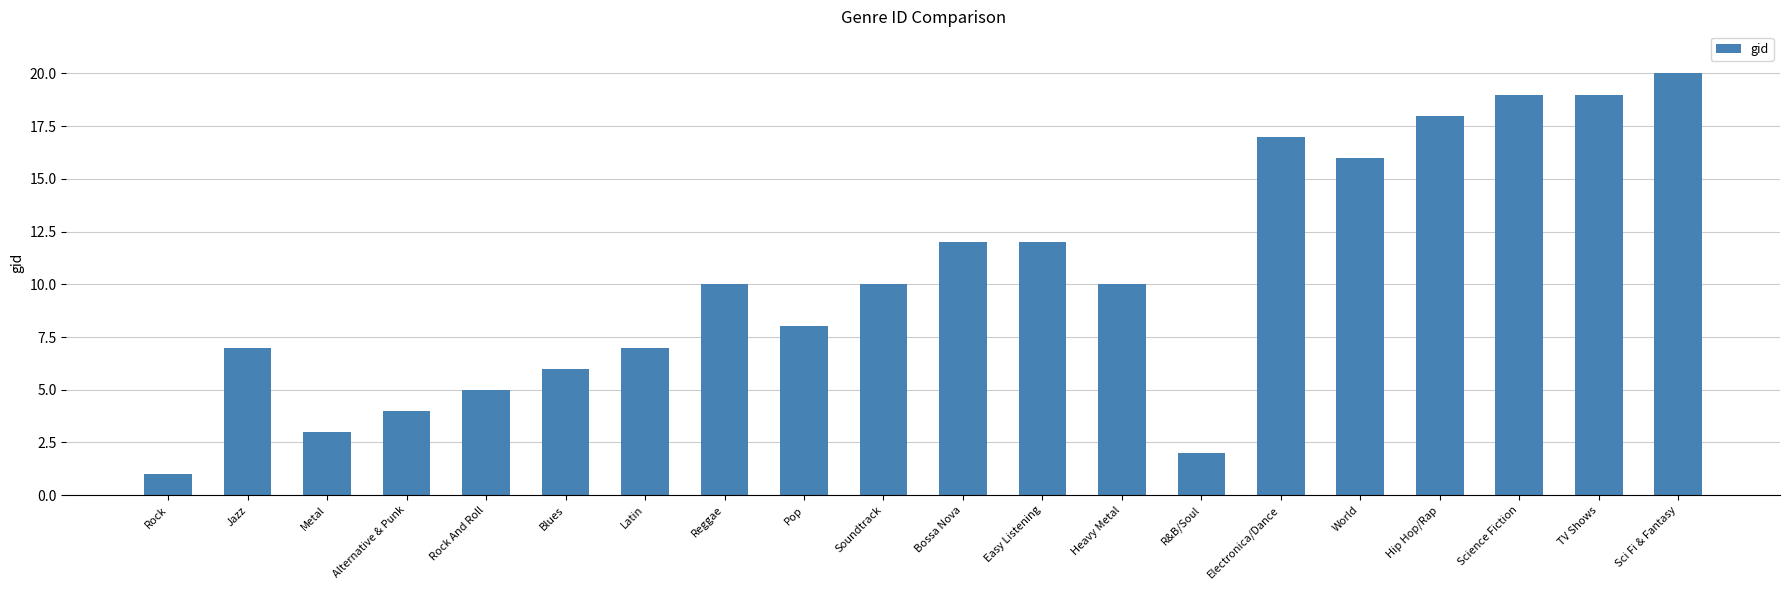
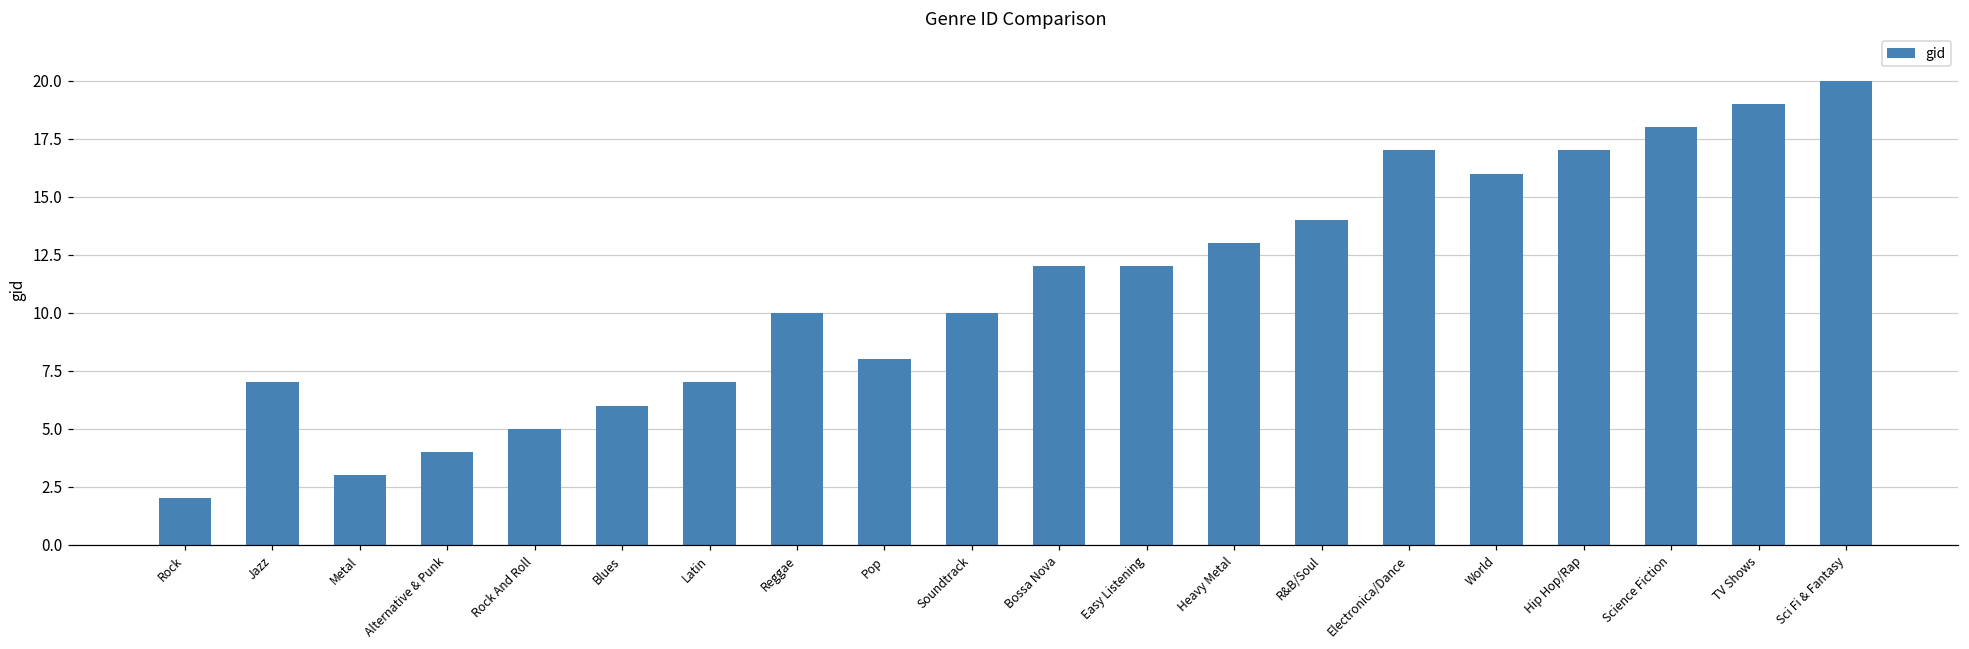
Rock: 1 -> 2
Heavy Metal: 10 -> 13
R&B/Soul: 2 -> 14
Hip Hop/Rap: 18 -> 17
Science Fiction: 19 -> 18
